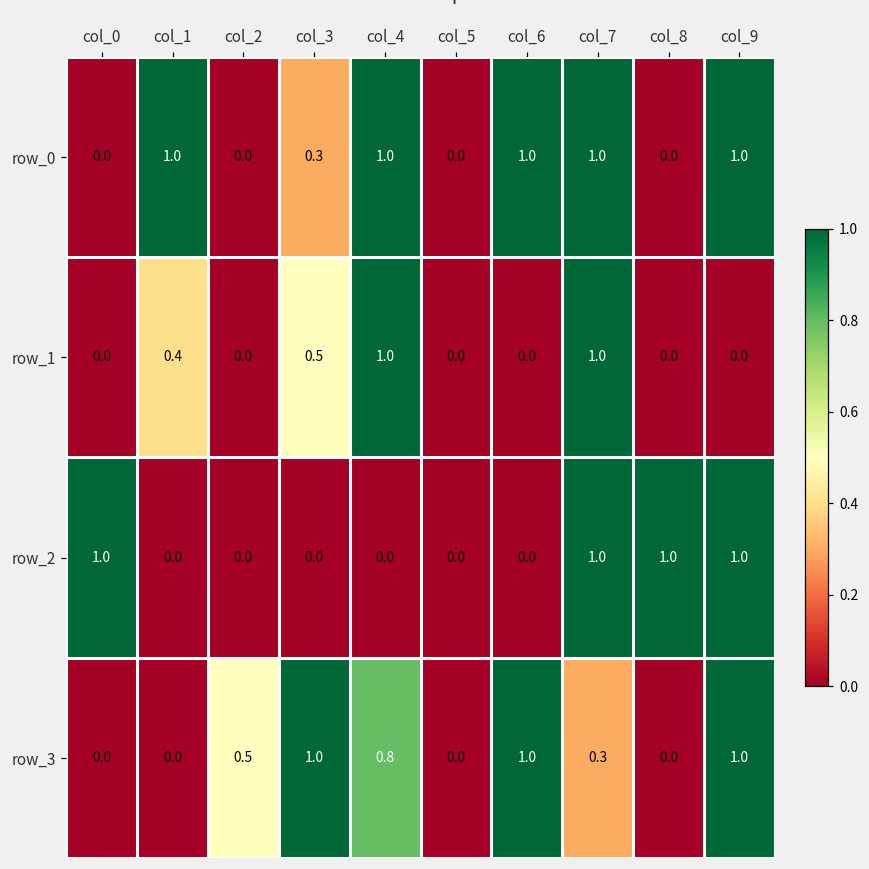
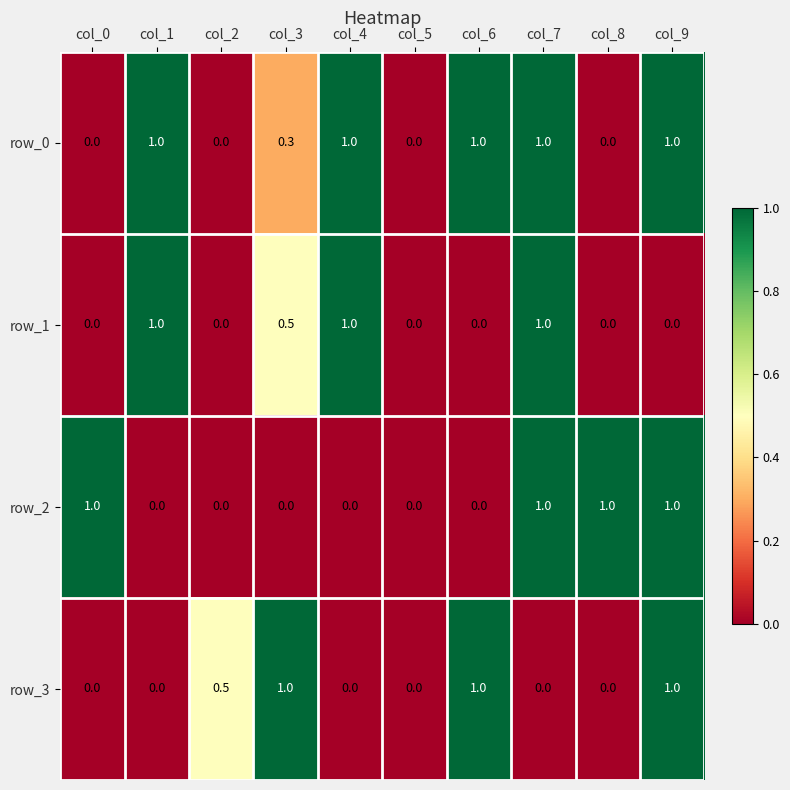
row_1, col_1: 0.4 -> 1.0
row_3, col_4: 0.8 -> 0.0
row_3, col_7: 0.3 -> 0.0
